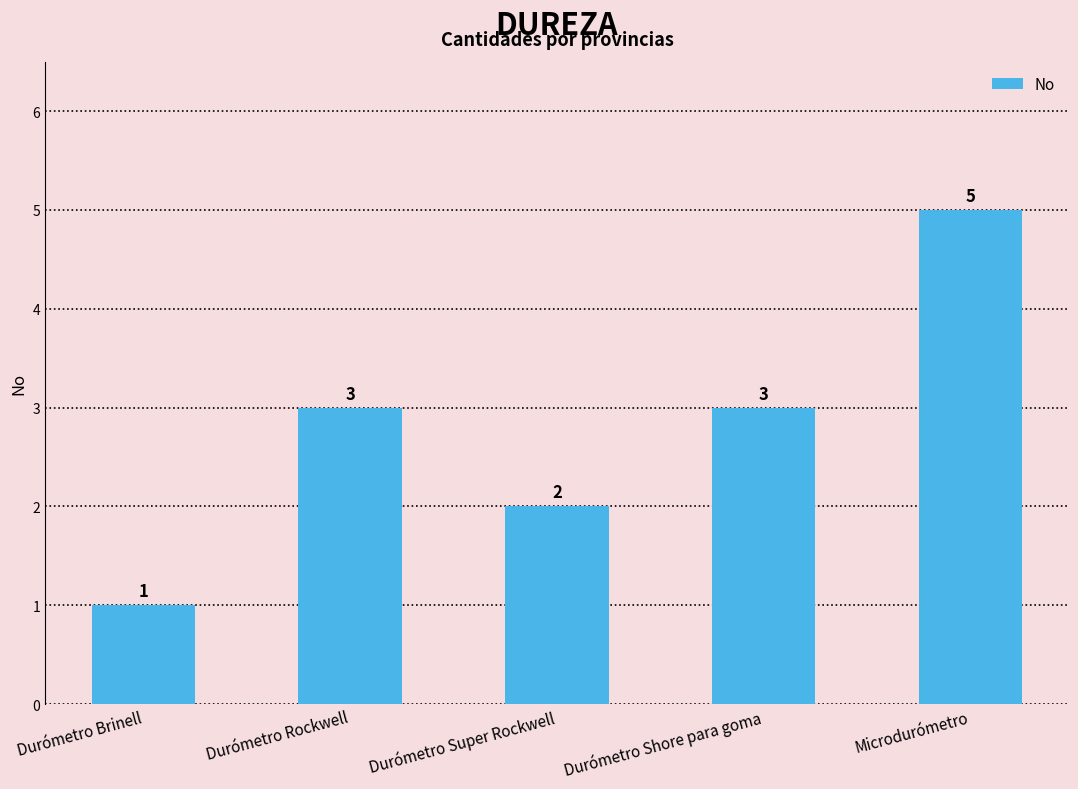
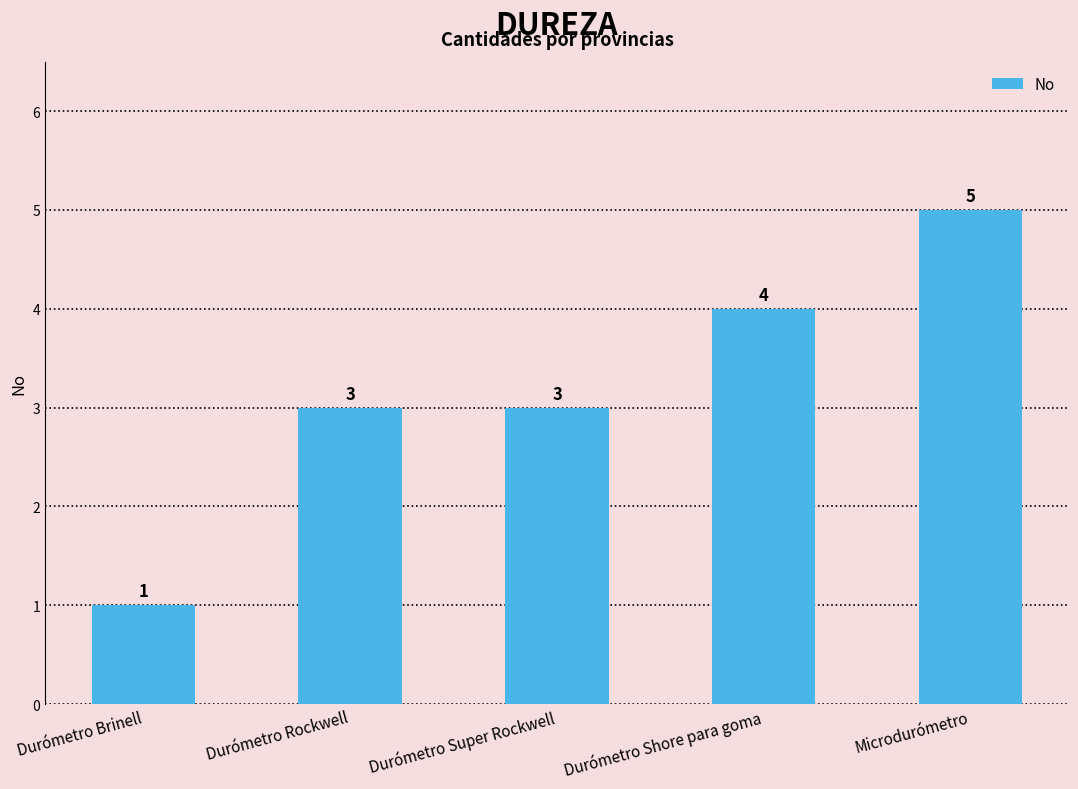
Durómetro Super Rockwell: 2 -> 3
Durómetro Shore para goma: 3 -> 4
